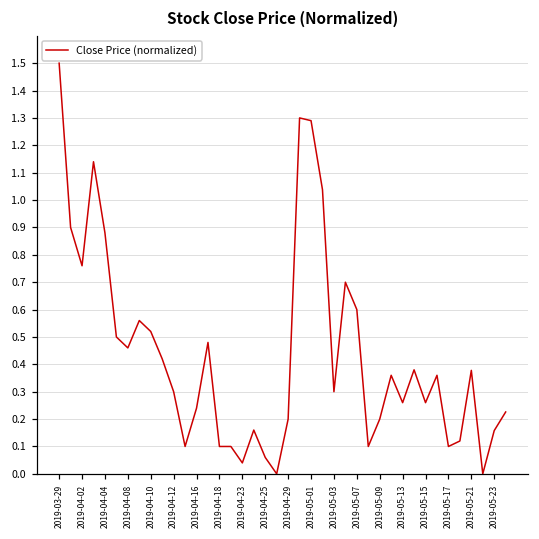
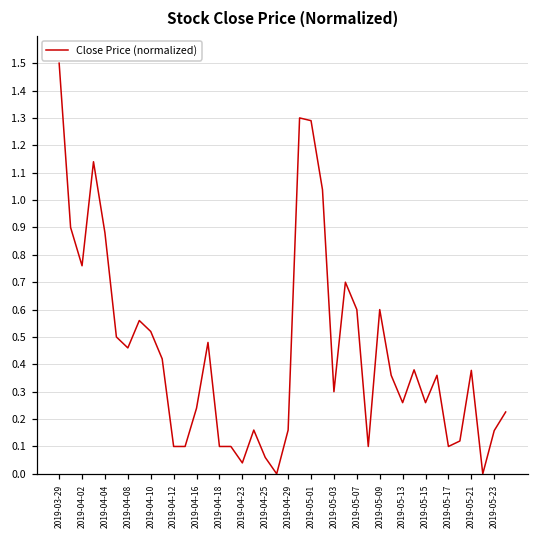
2019-04-12: 0.30 -> 0.10
2019-04-29: 0.20 -> 0.16
2019-05-09: 0.20 -> 0.60
